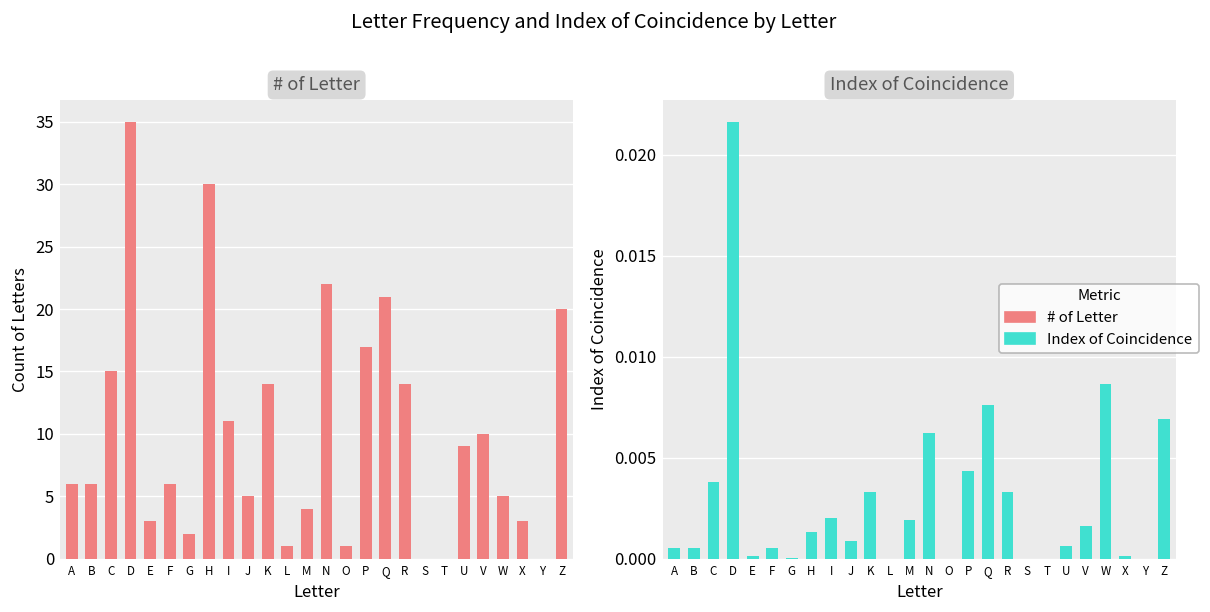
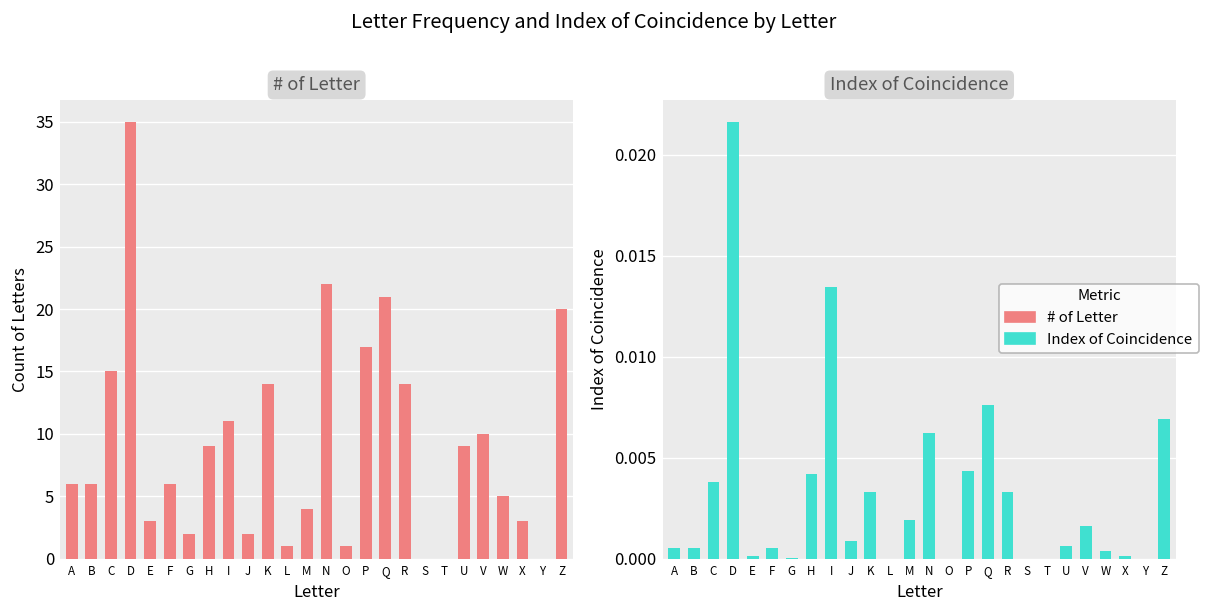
# of Letter, H: 30 -> 9
# of Letter, J: 5 -> 2
Index of Coincidence, H: 0.0013 -> 0.0042
Index of Coincidence, I: 0.0020 -> 0.0135
Index of Coincidence, W: 0.0086 -> 0.0004
